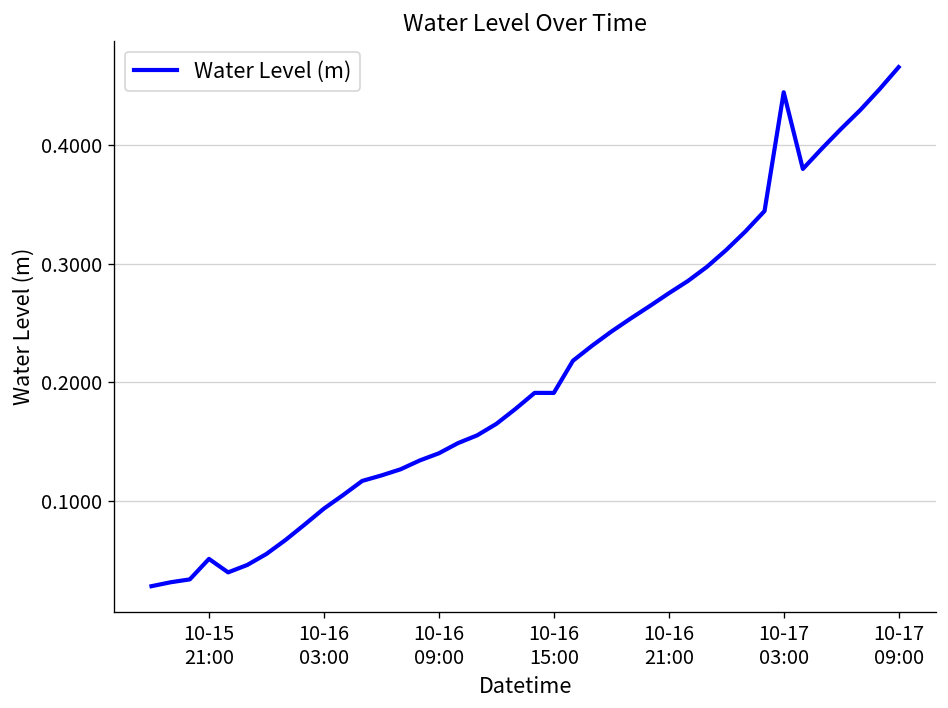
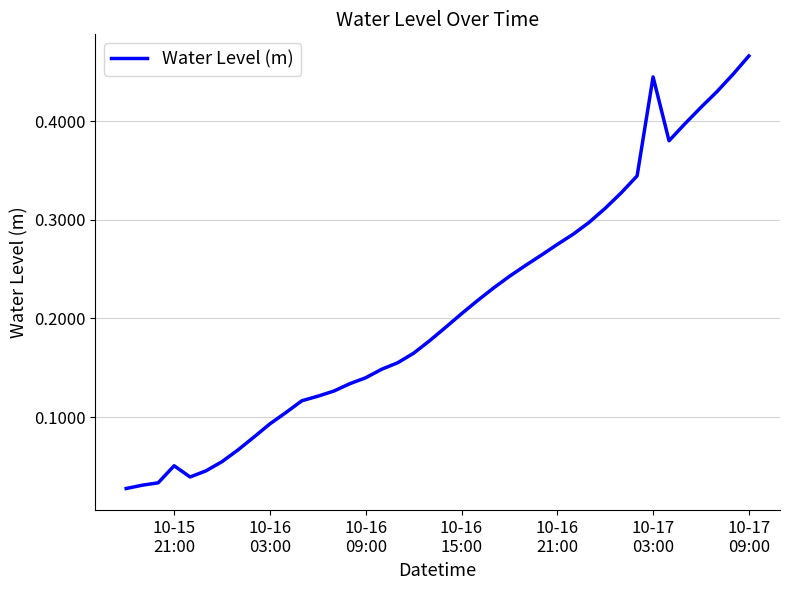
10-16 15:00: 0.19 -> 0.20
